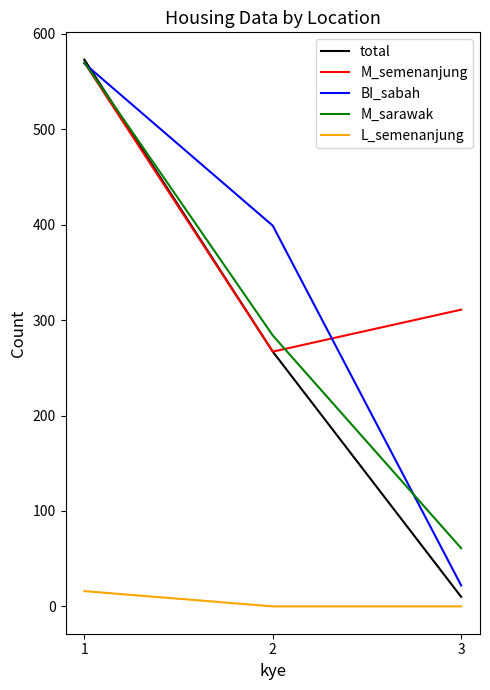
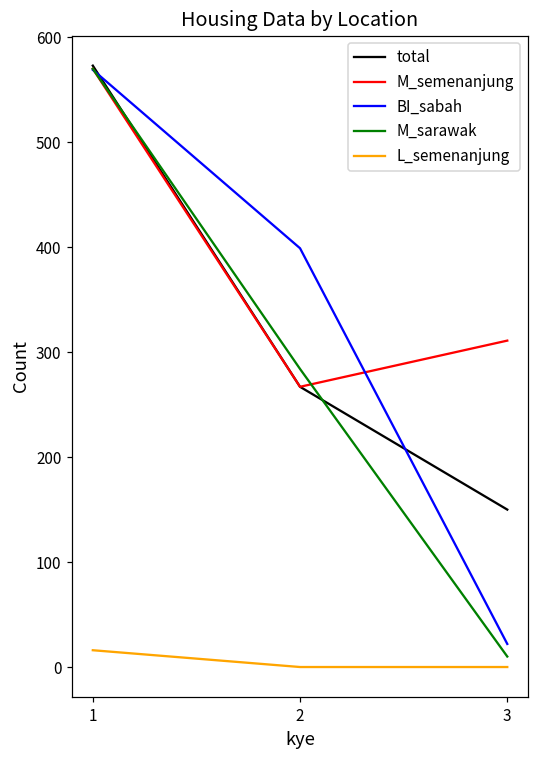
total, 3: 10 -> 150
M_sarawak, 3: 60 -> 10
